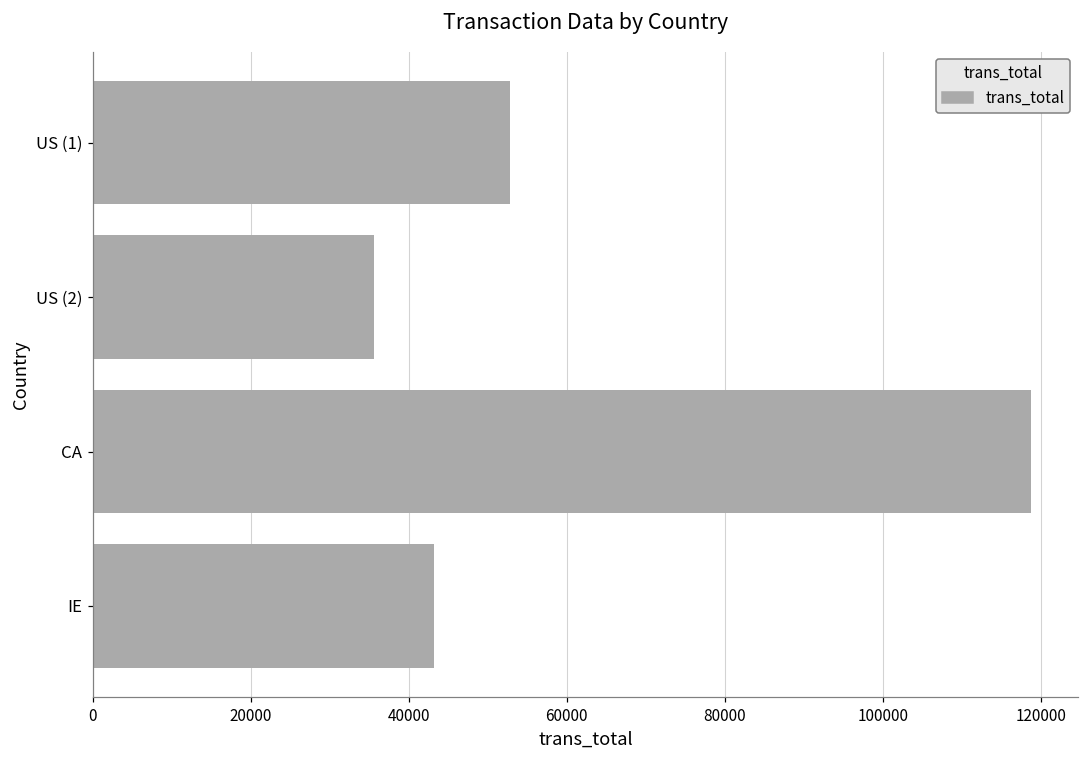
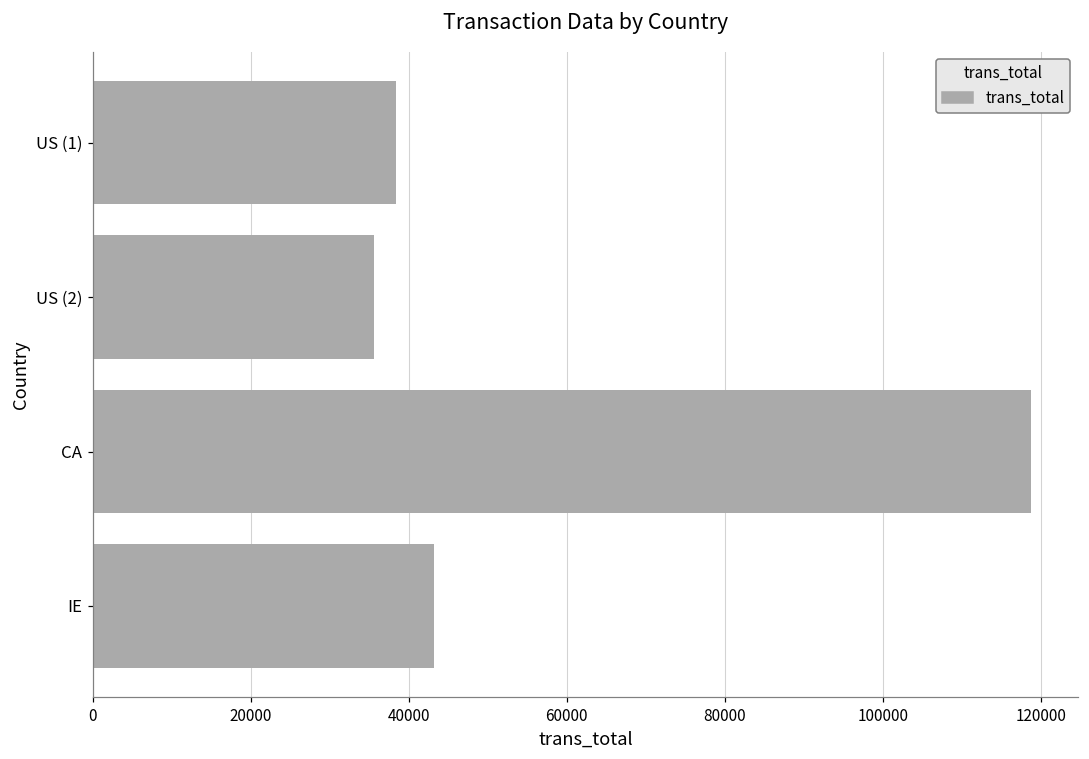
US (1): 53000 -> 38000
